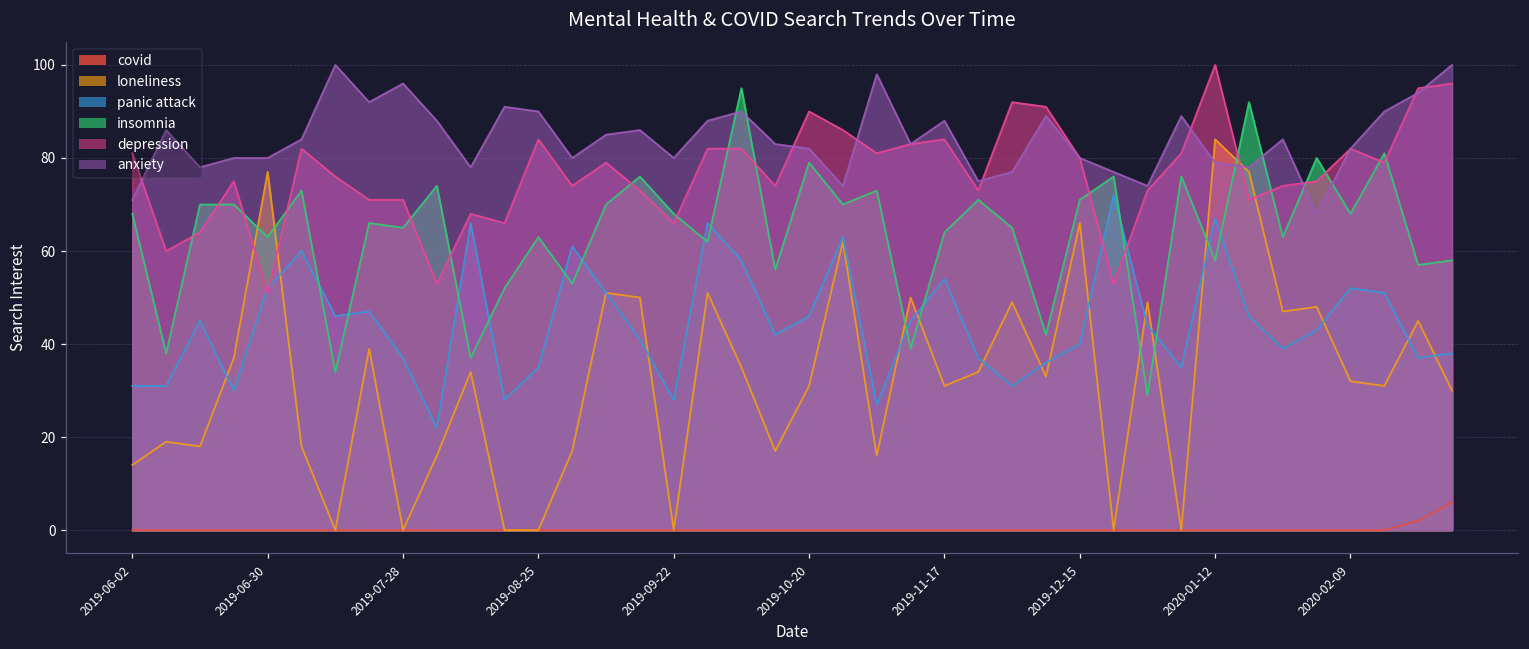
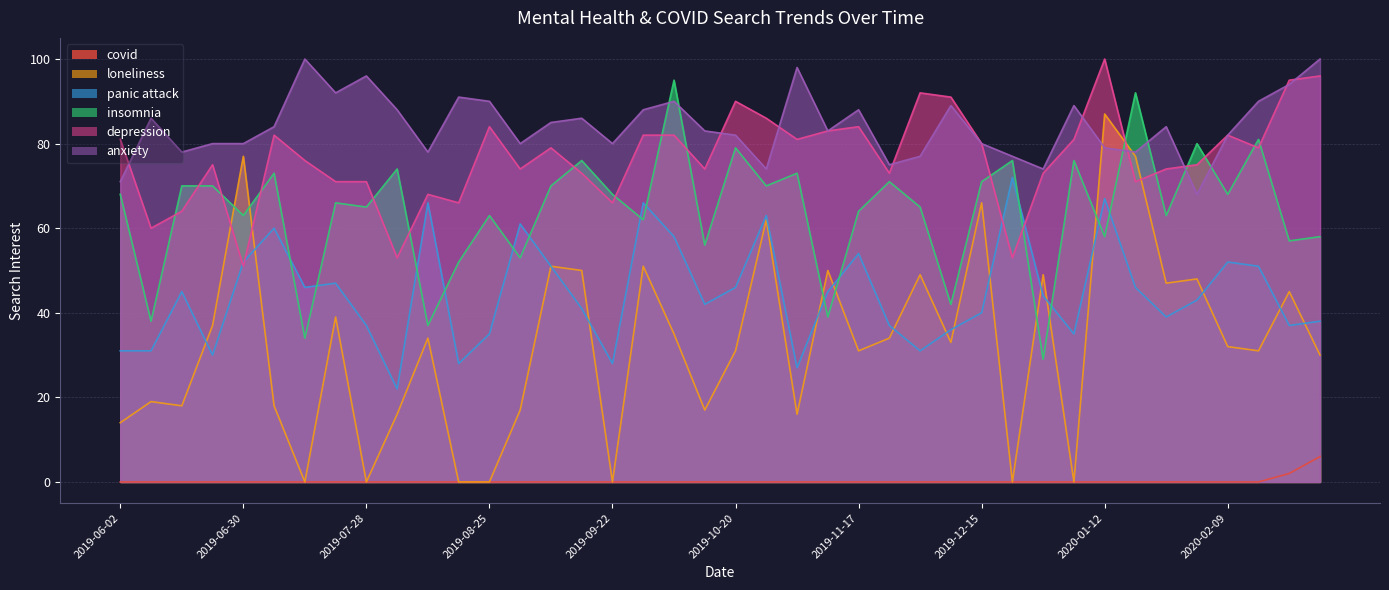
loneliness, 2020-01-12: 84 -> 87
